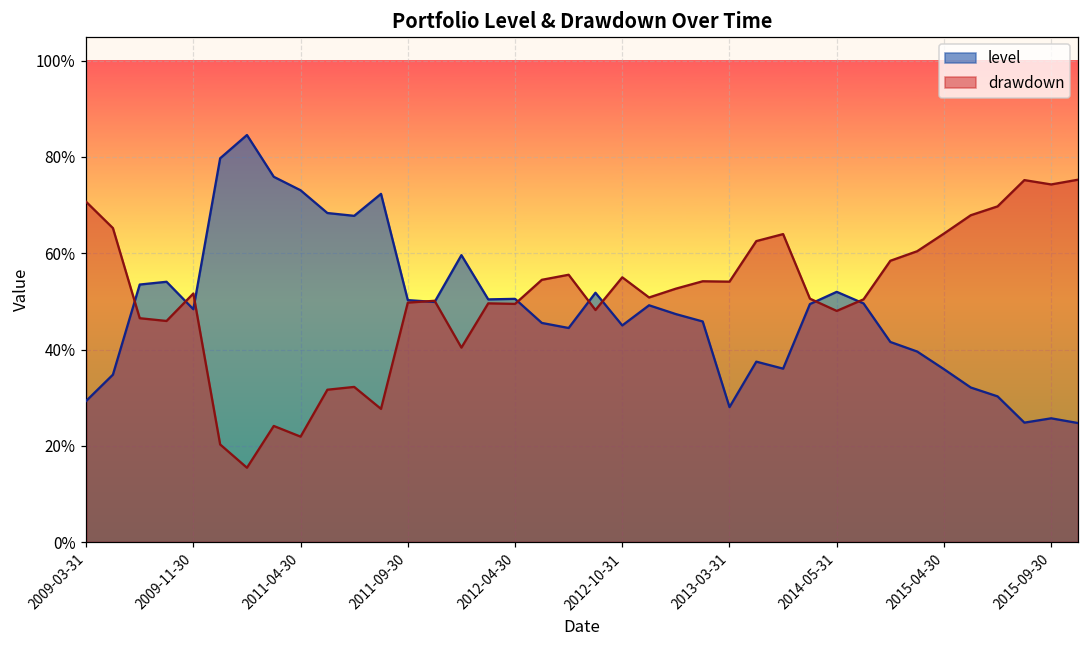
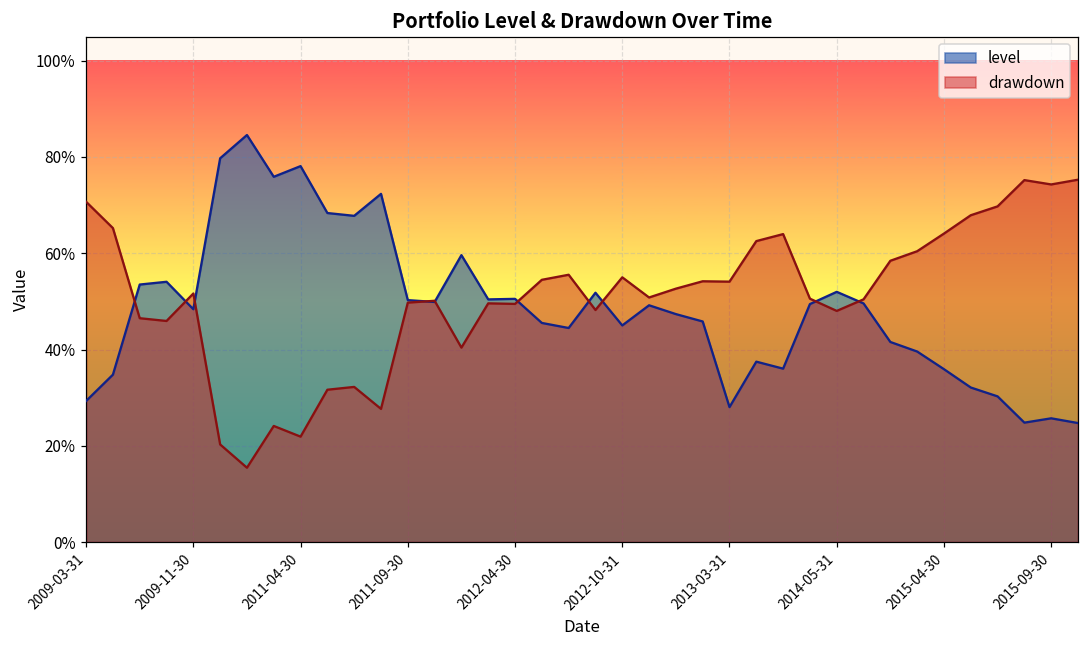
level, 2011-04-30: 73% -> 78%
